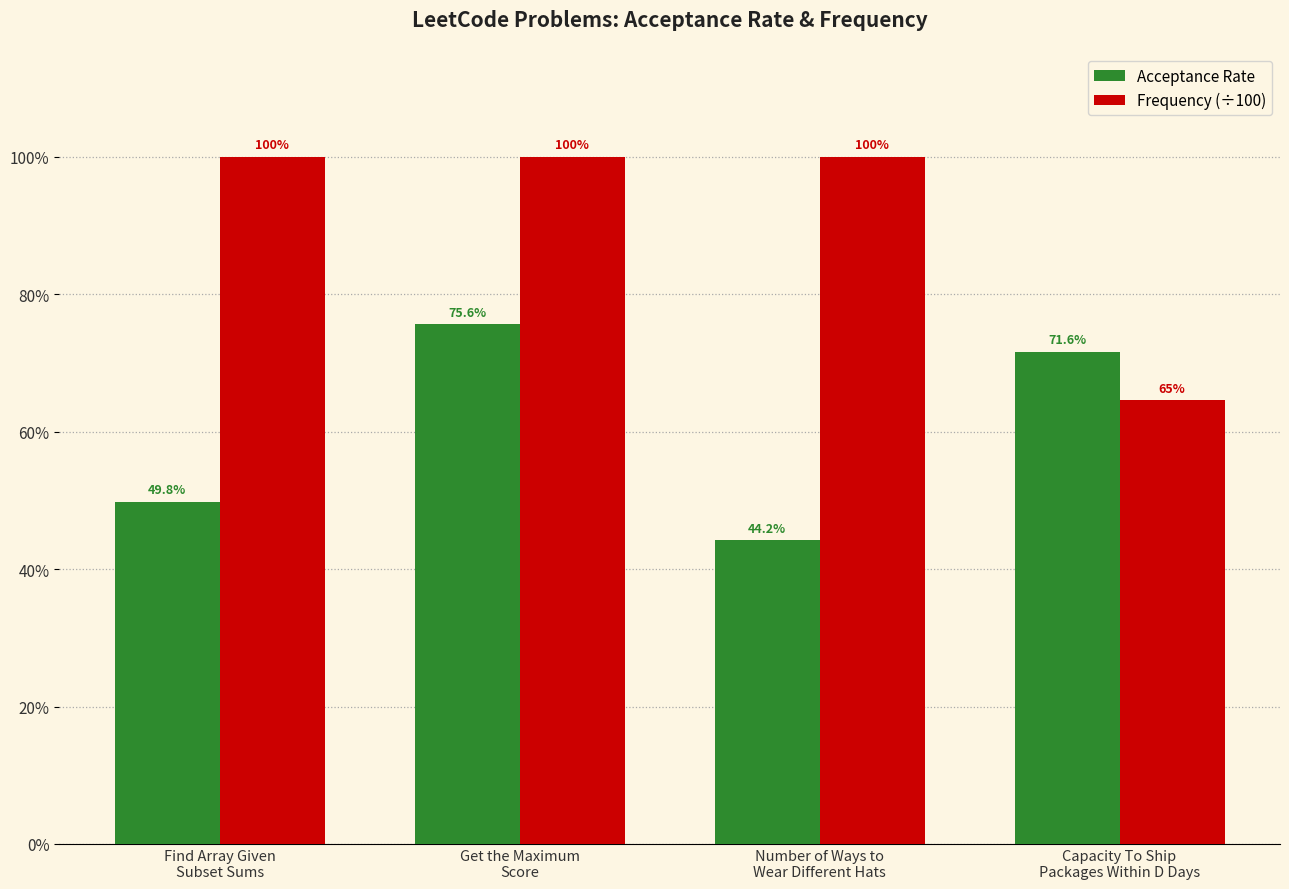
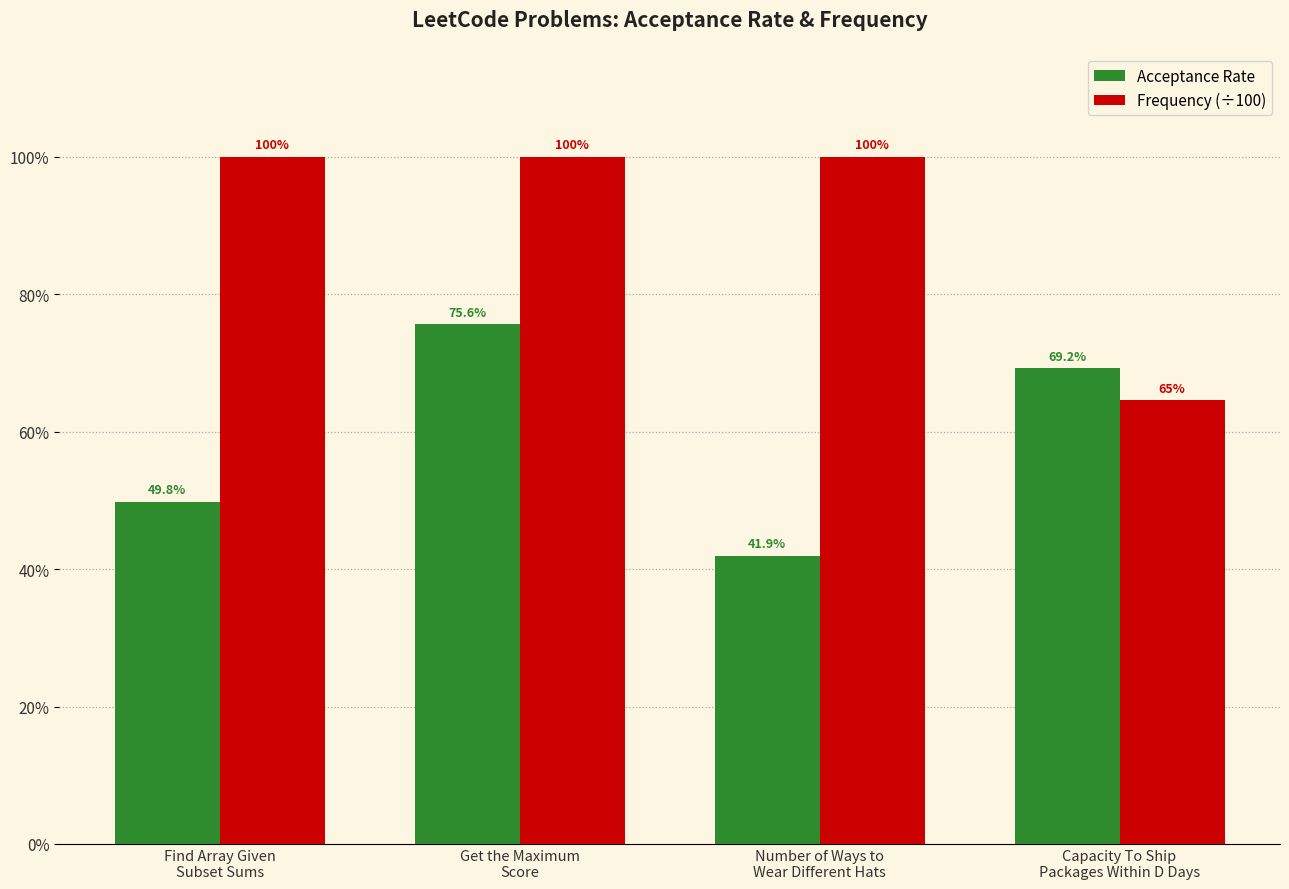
Acceptance Rate, Number of Ways to Wear Different Hats: 44.2% -> 41.9%
Acceptance Rate, Capacity To Ship Packages Within D Days: 71.6% -> 69.2%
